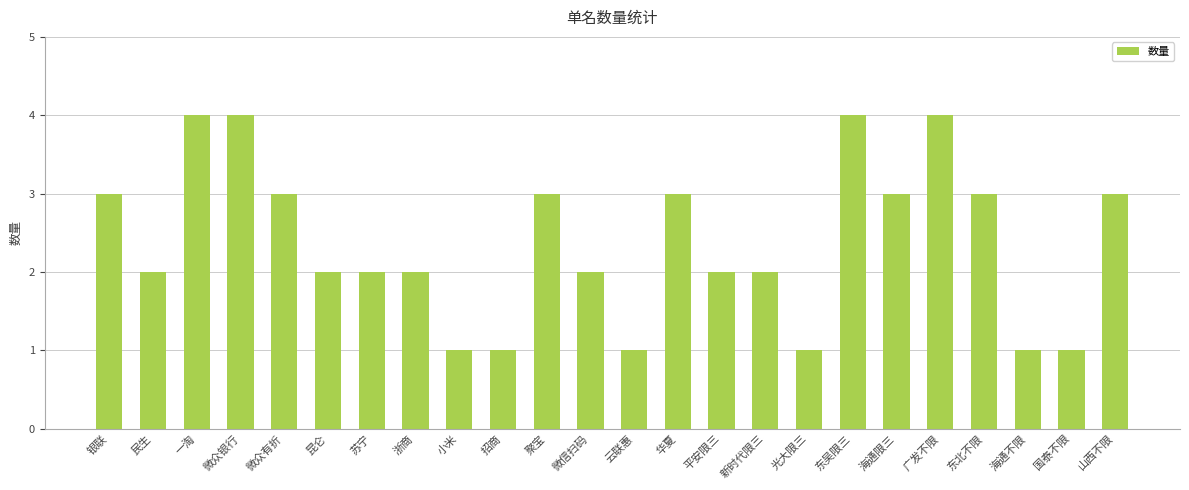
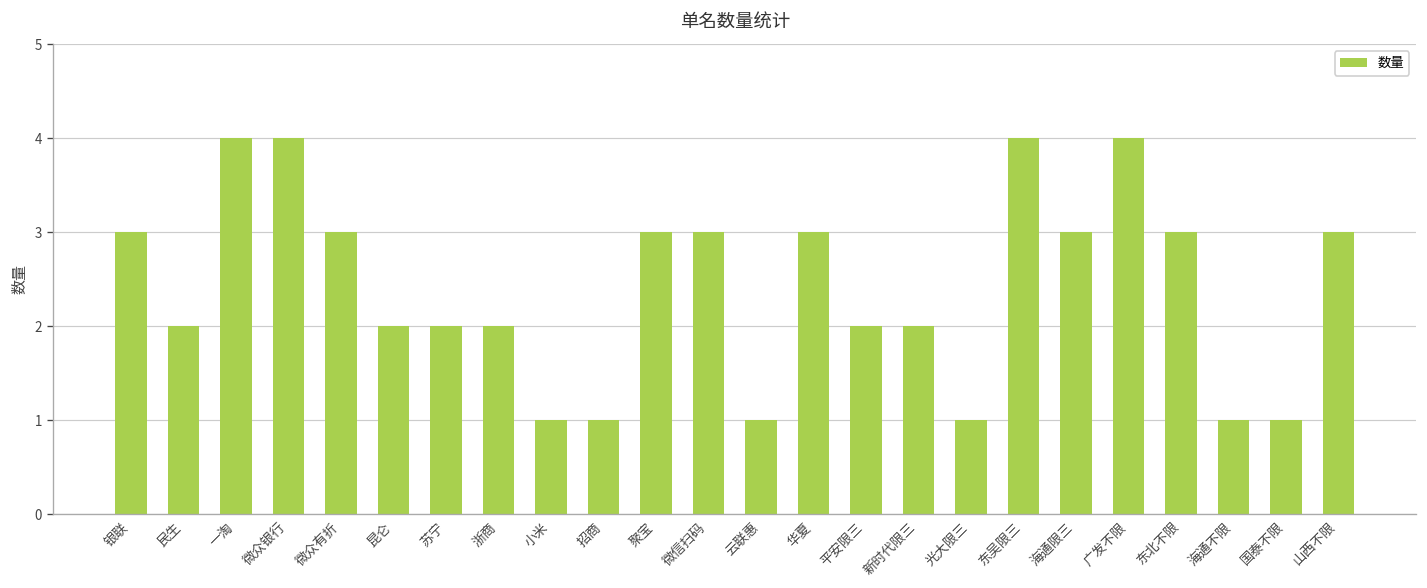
微信扫码: 2 -> 3
